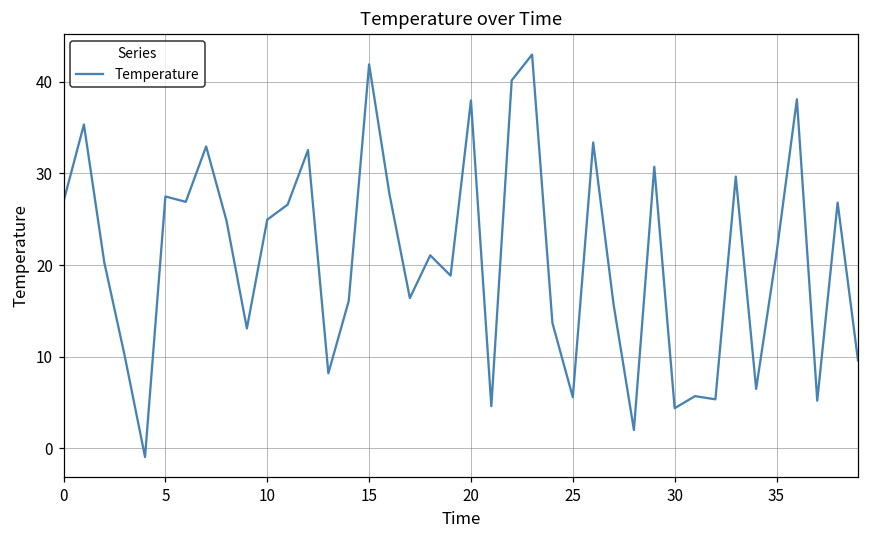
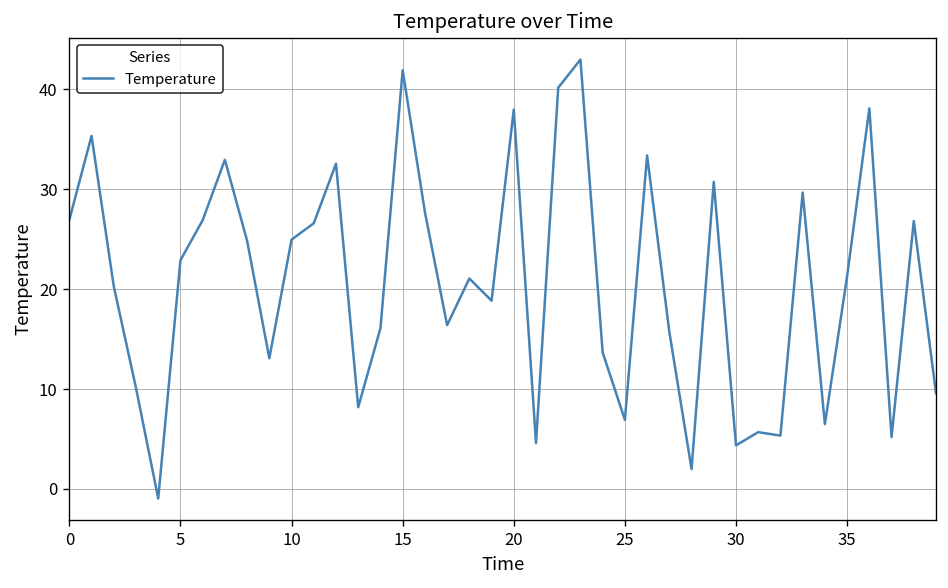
5: 27 -> 23
25: 6 -> 7
